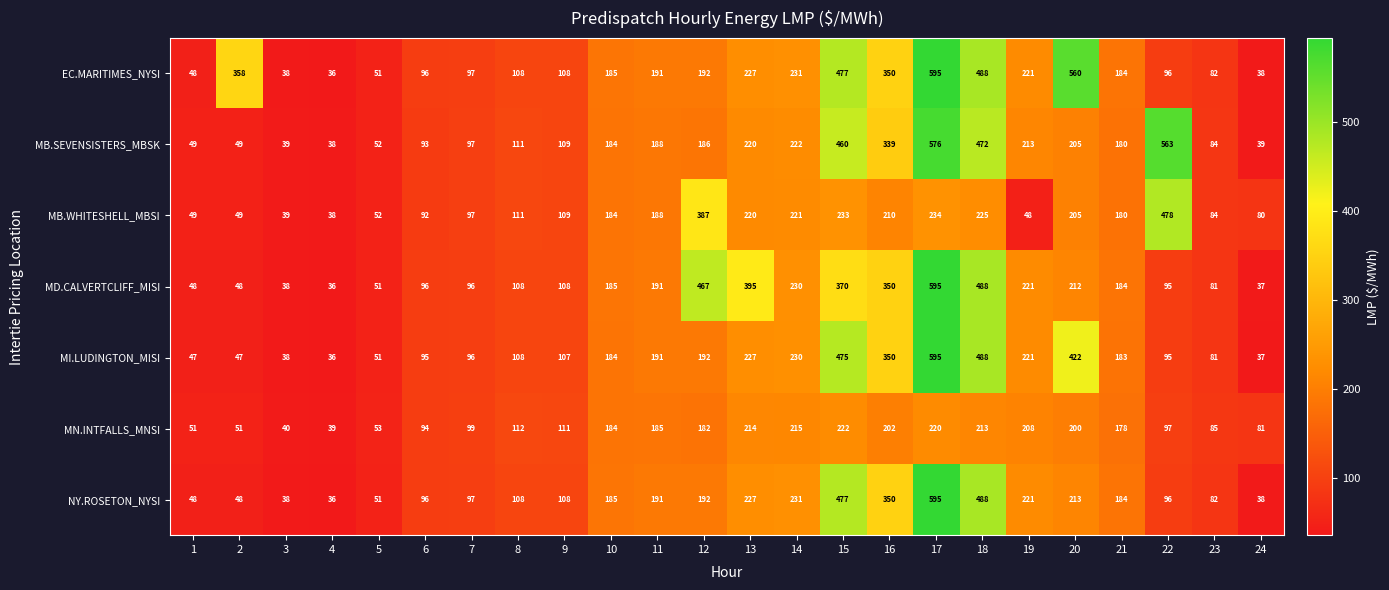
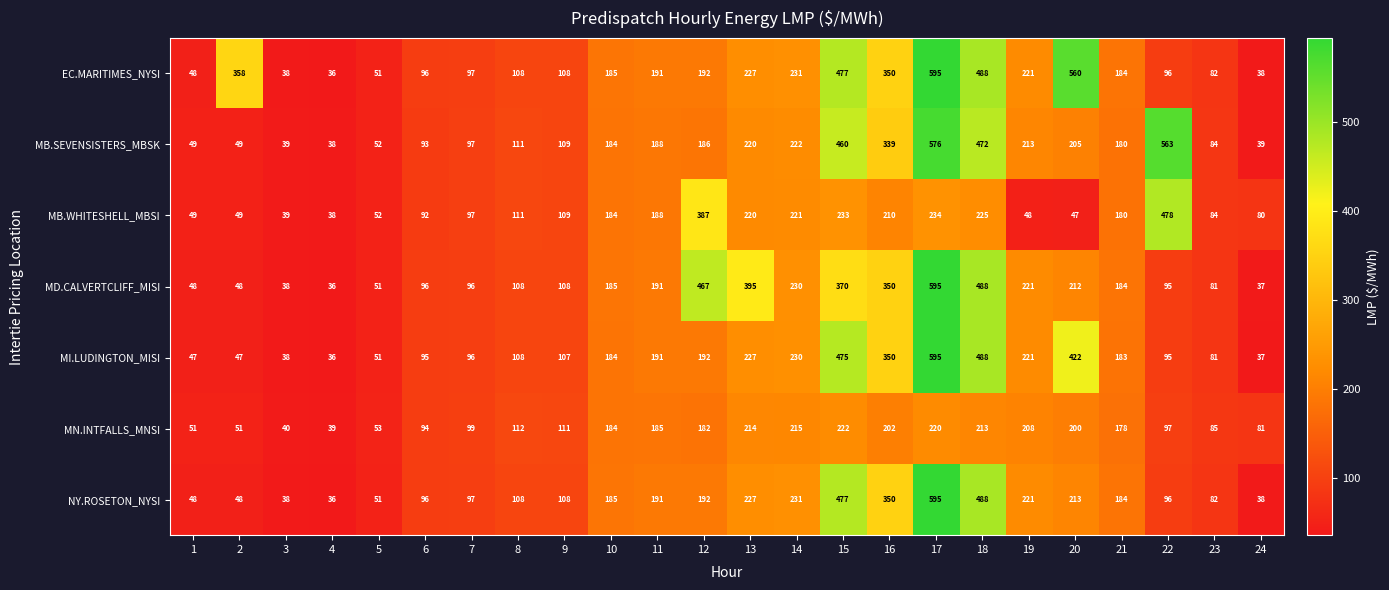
MB.WHITESHELL_MBSI, 20: 205 -> 47
